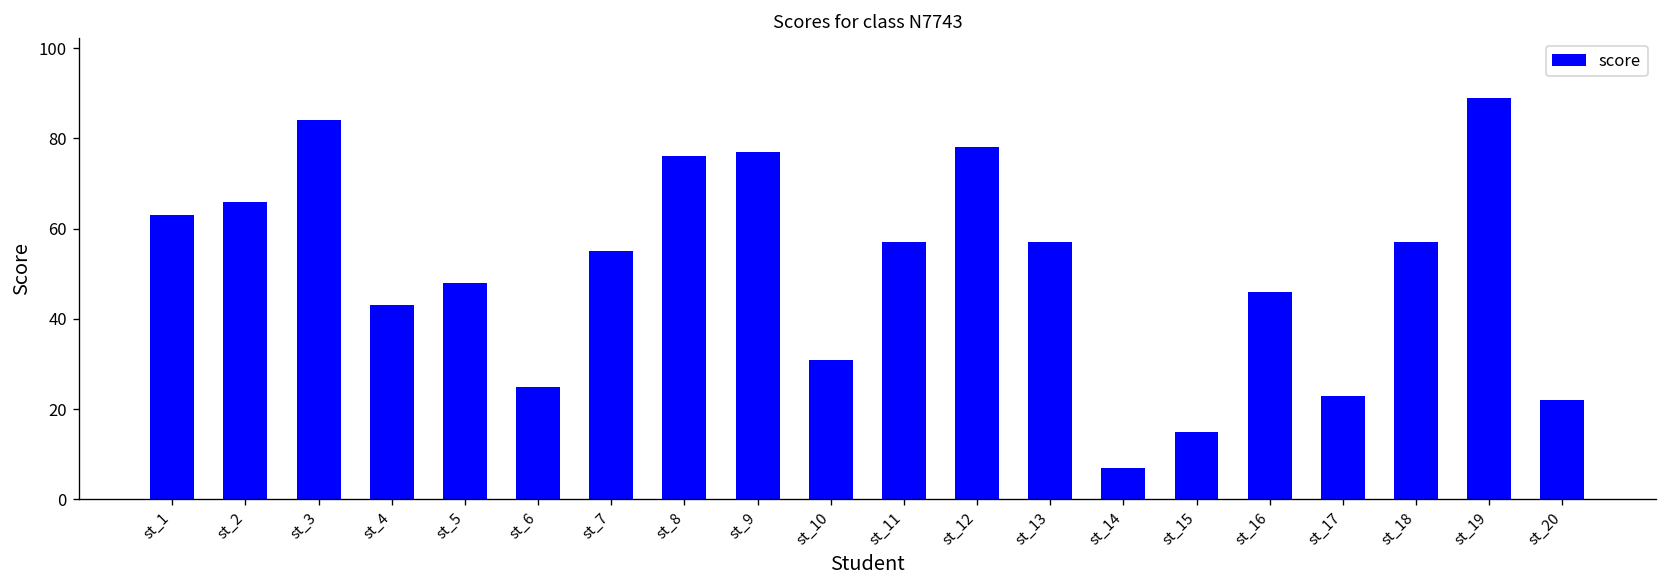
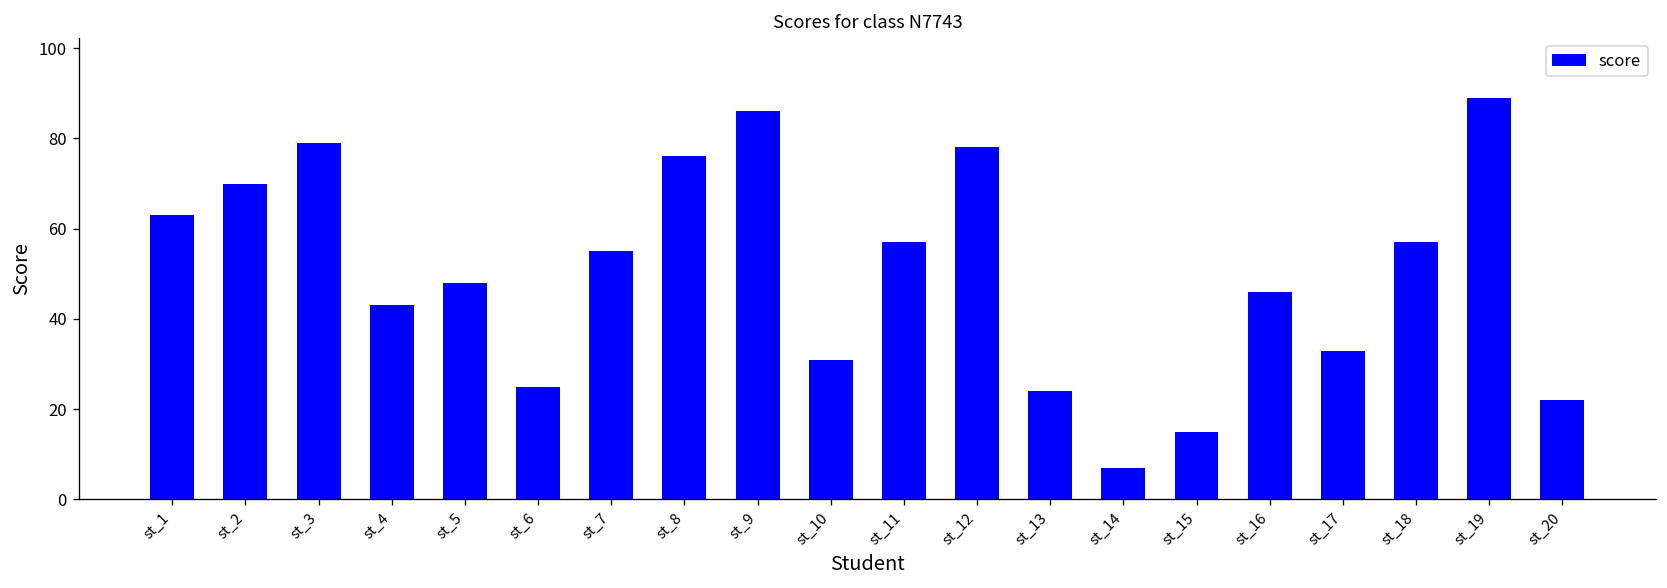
st_2: 66 -> 70
st_3: 84 -> 79
st_9: 77 -> 86
st_13: 57 -> 24
st_17: 23 -> 33
